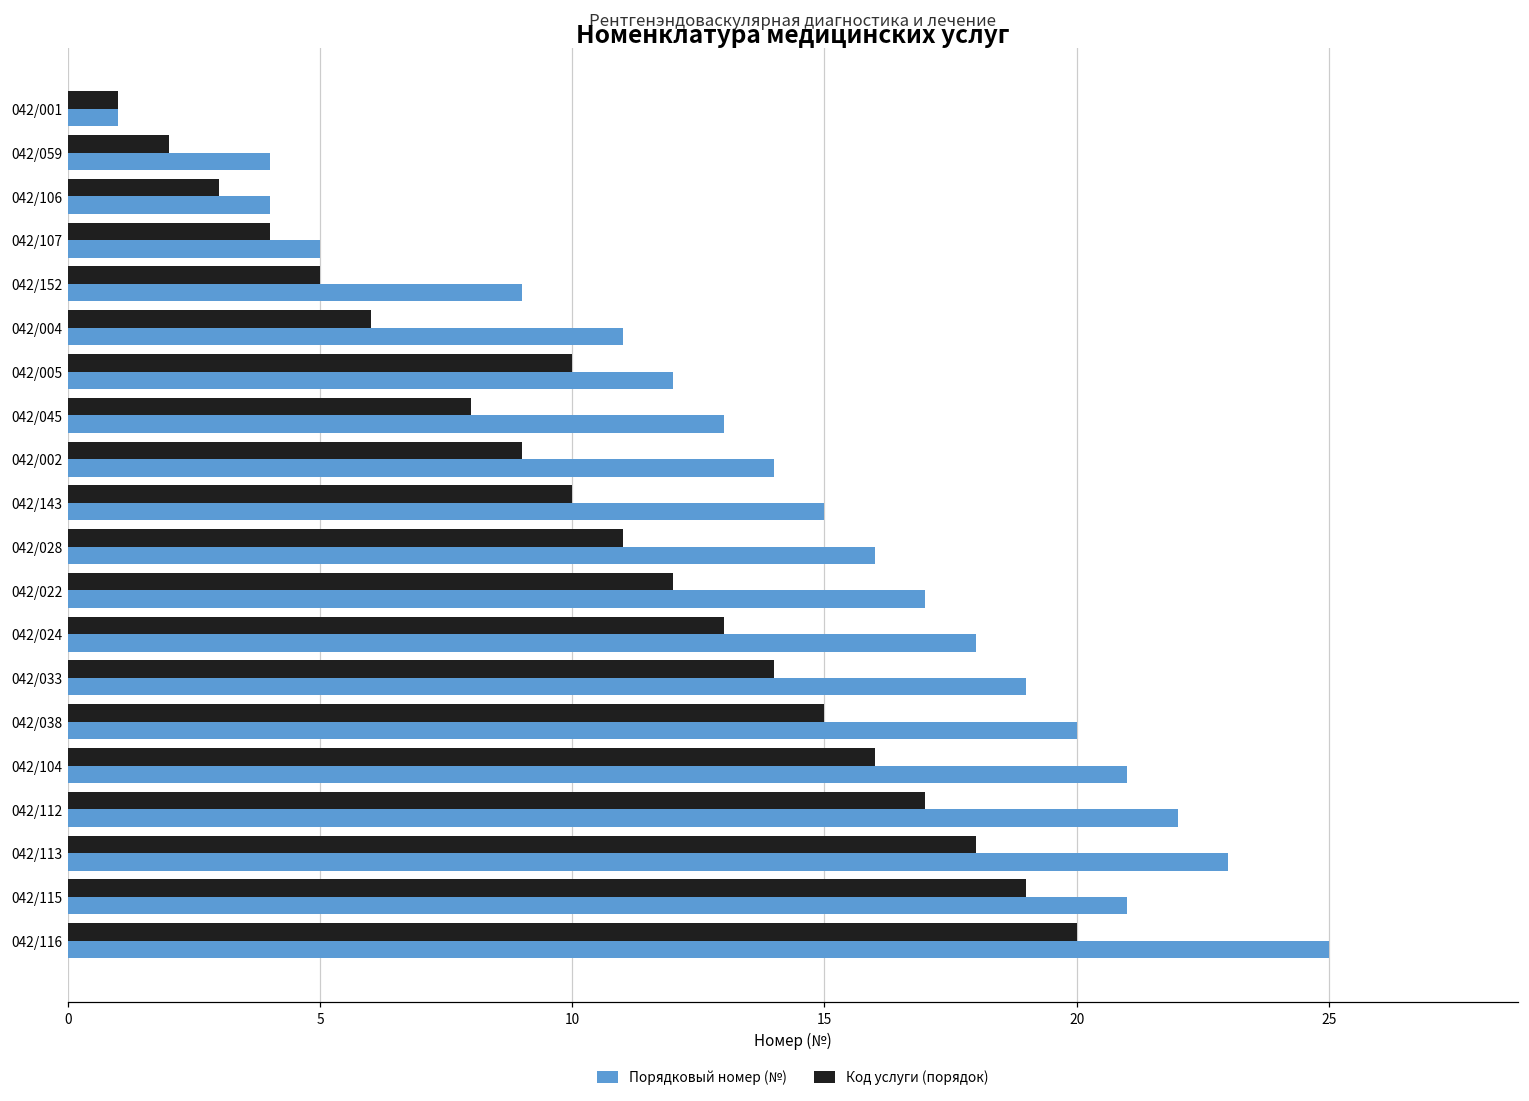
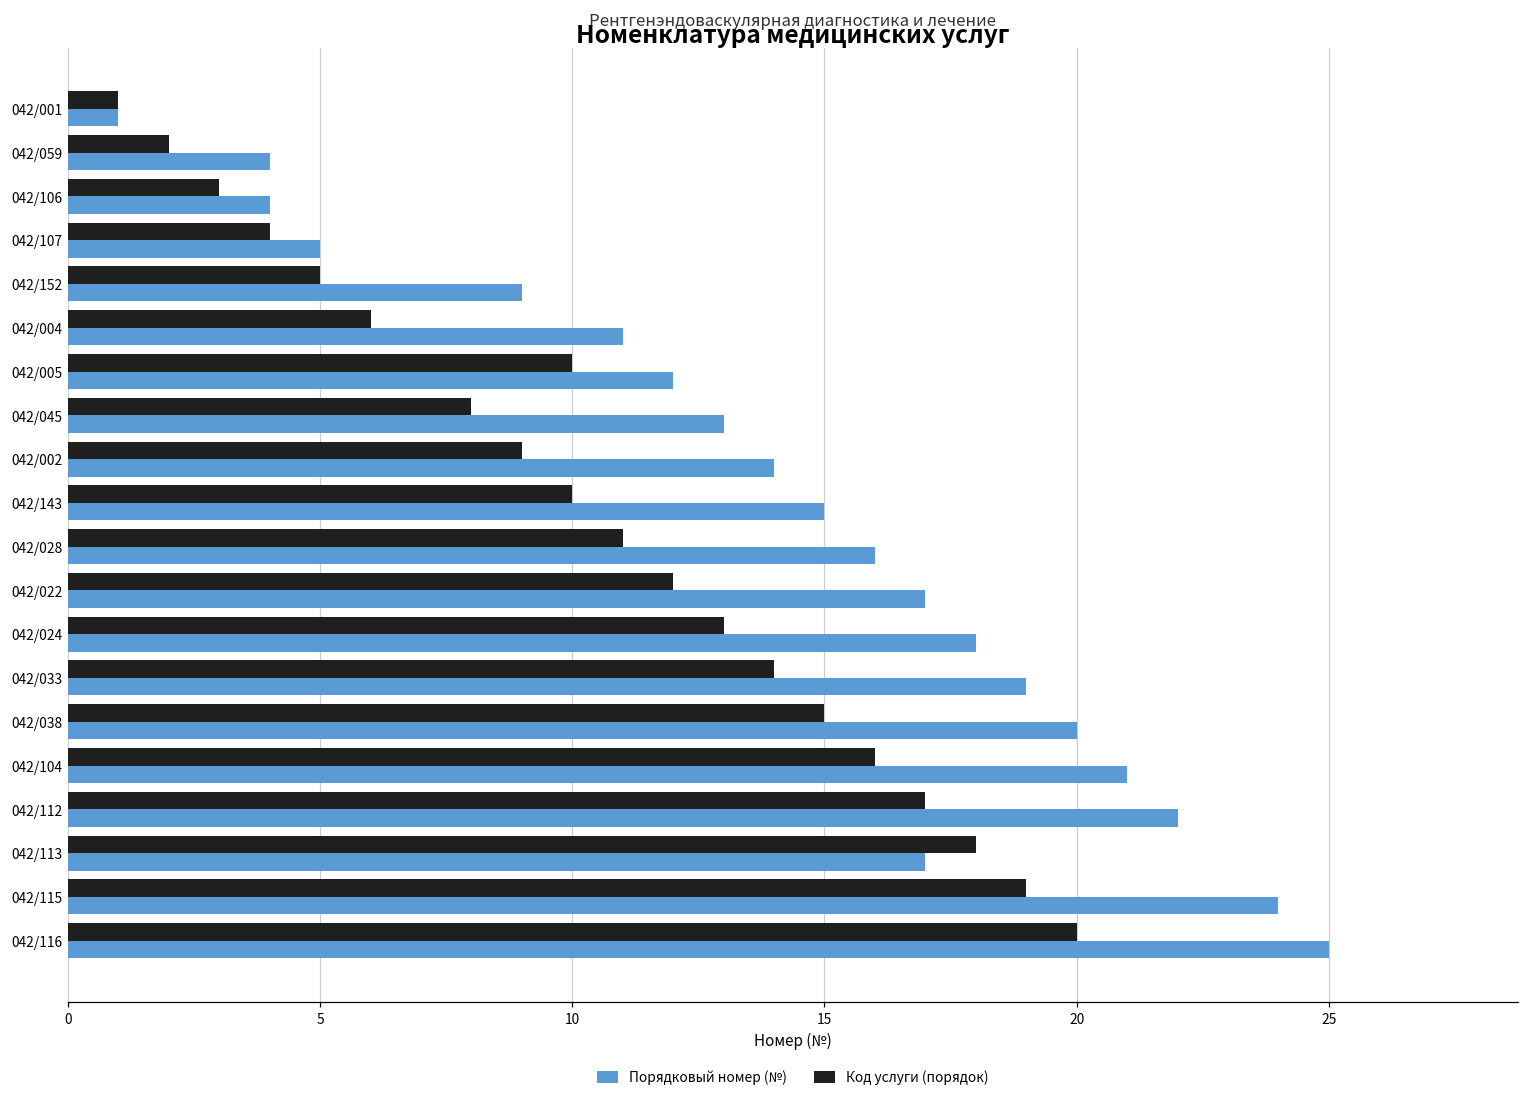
Порядковый номер (№), 042/113: 23 -> 17
Порядковый номер (№), 042/115: 21 -> 24
